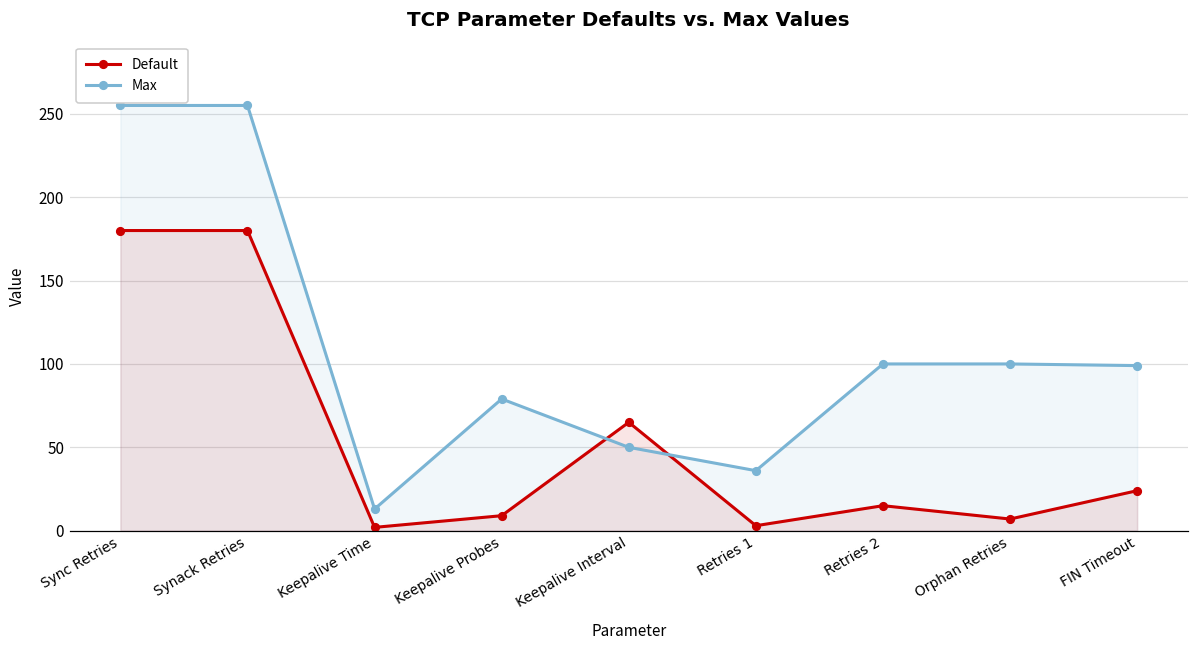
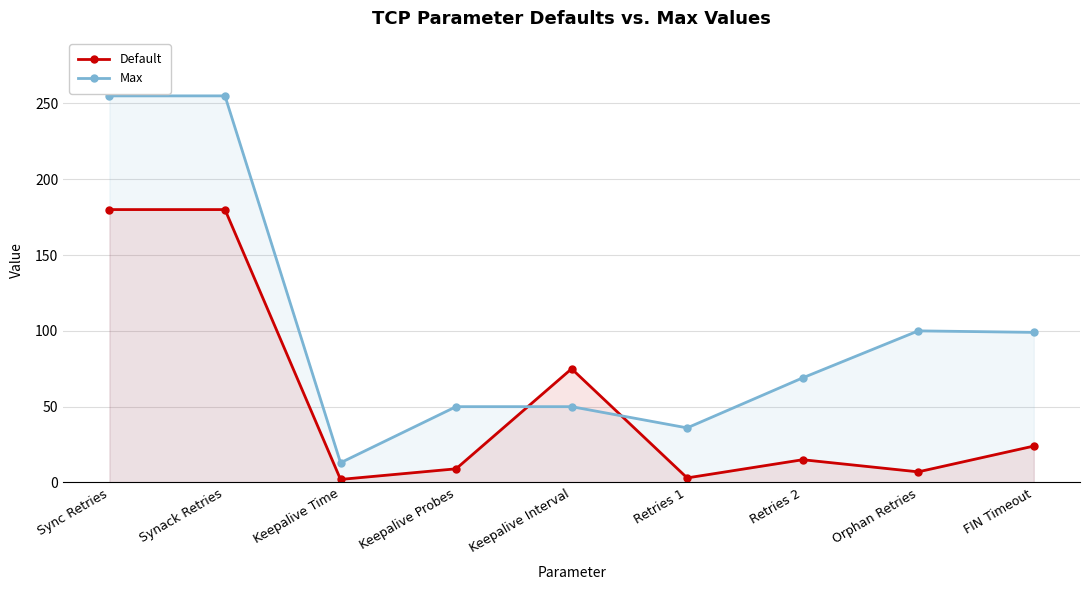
Max, Keepalive Probes: 79 -> 50
Default, Keepalive Interval: 65 -> 75
Max, Retries 2: 100 -> 69
